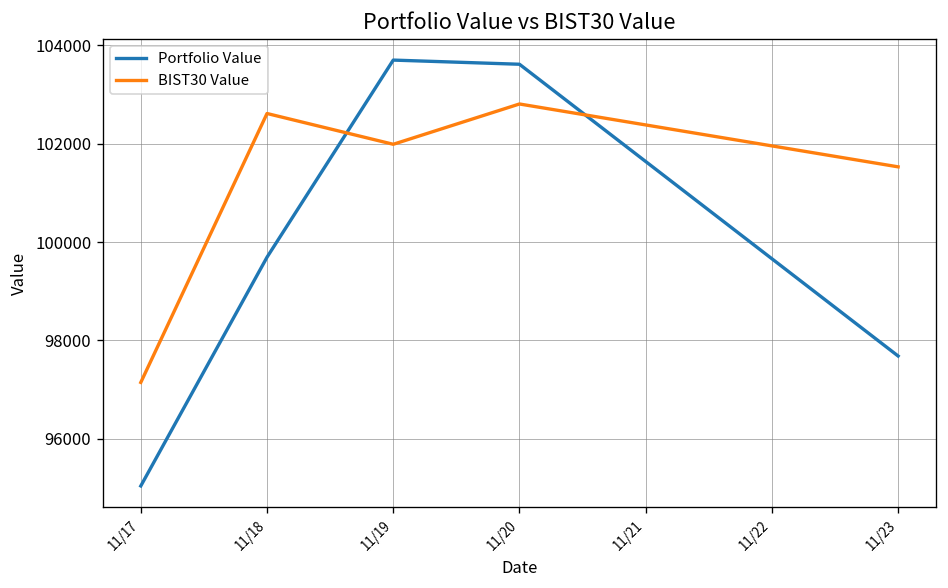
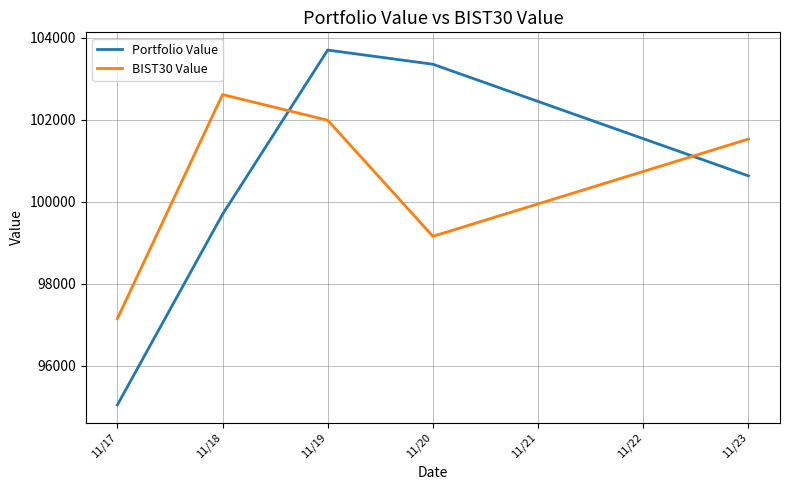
Portfolio Value, 11/20: 103600 -> 103400
BIST30 Value, 11/20: 102800 -> 99200
Portfolio Value, 11/23: 97700 -> 100600
